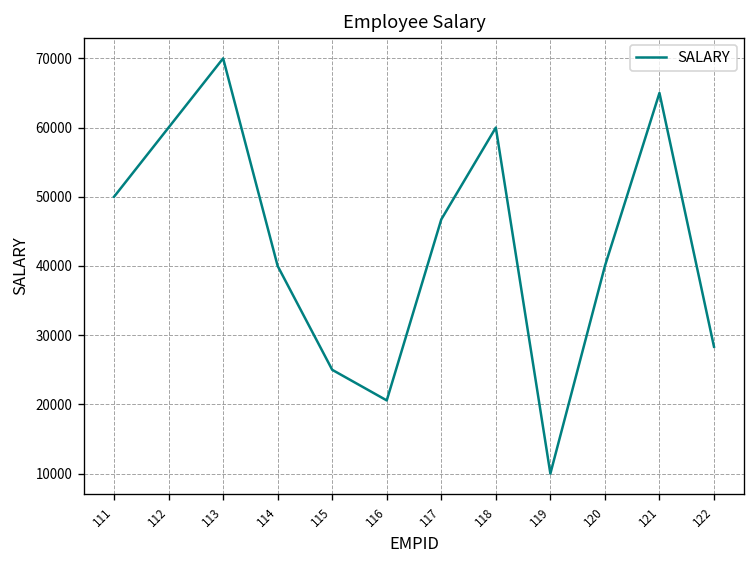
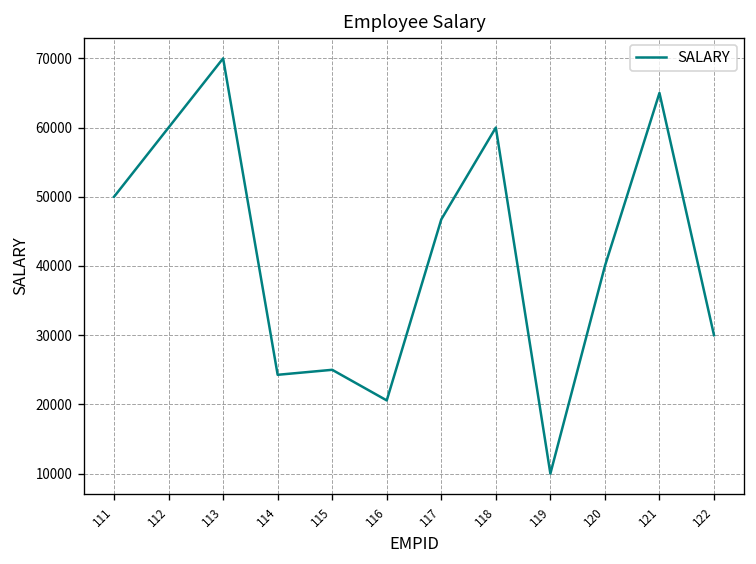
114: 40000 -> 24000
122: 28000 -> 30000
